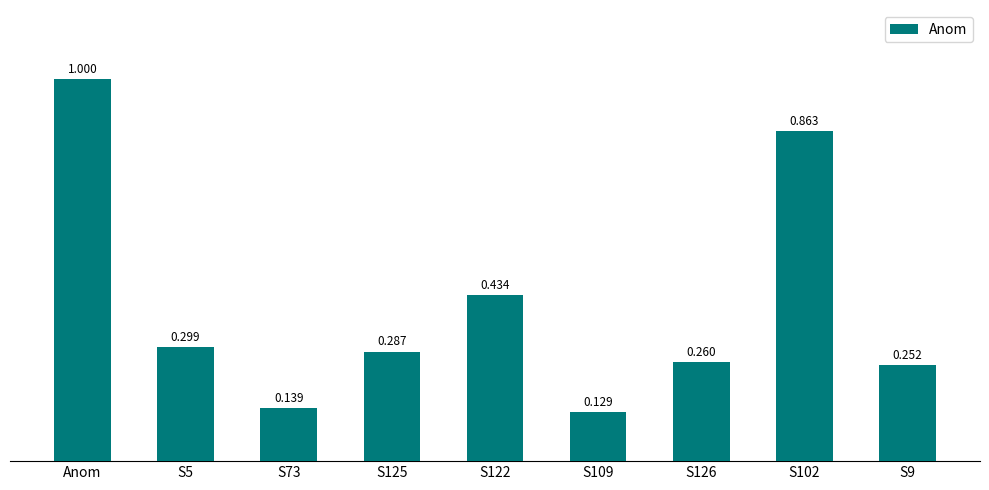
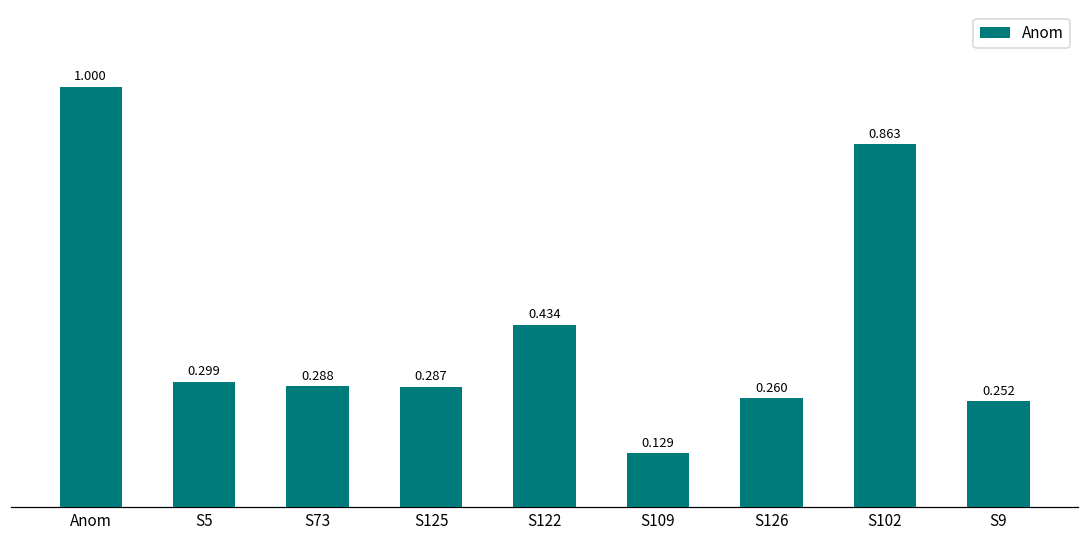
S73: 0.139 -> 0.288
